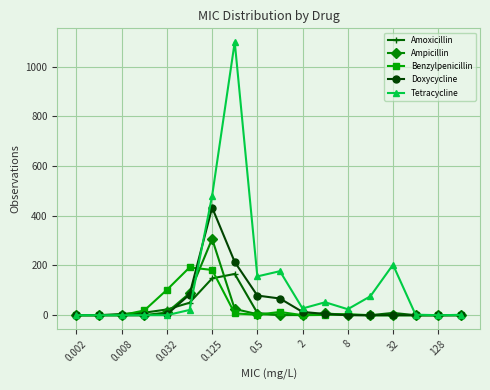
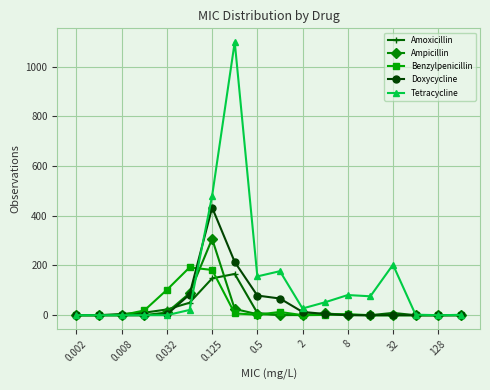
Tetracycline, 8: 20 -> 80
